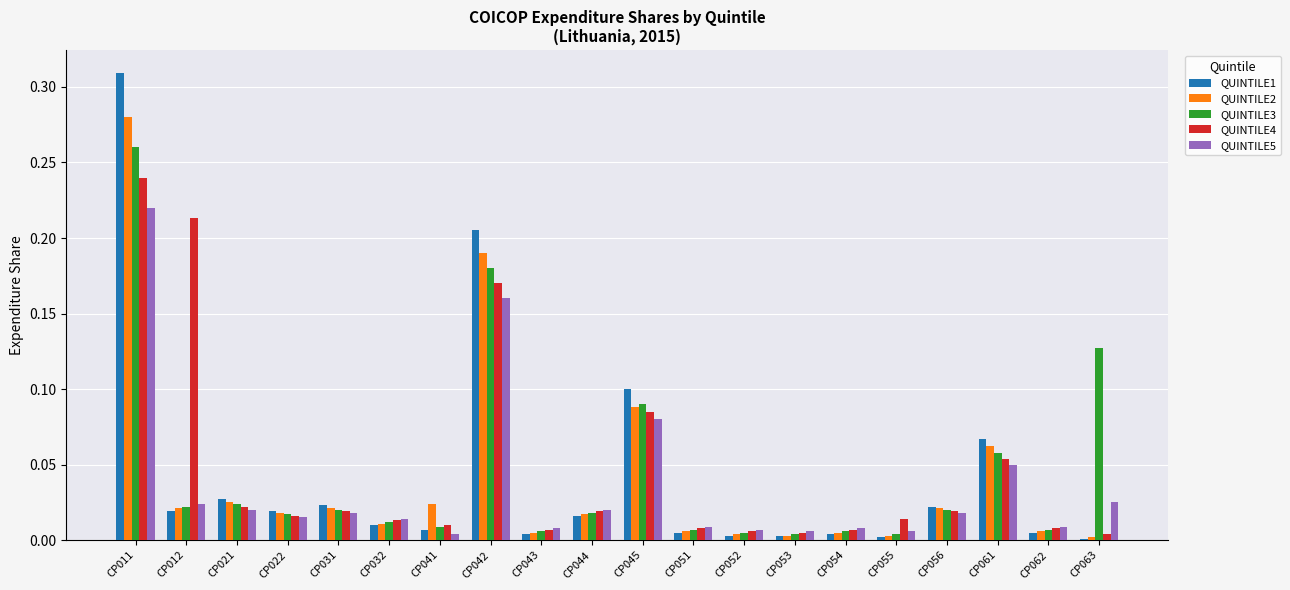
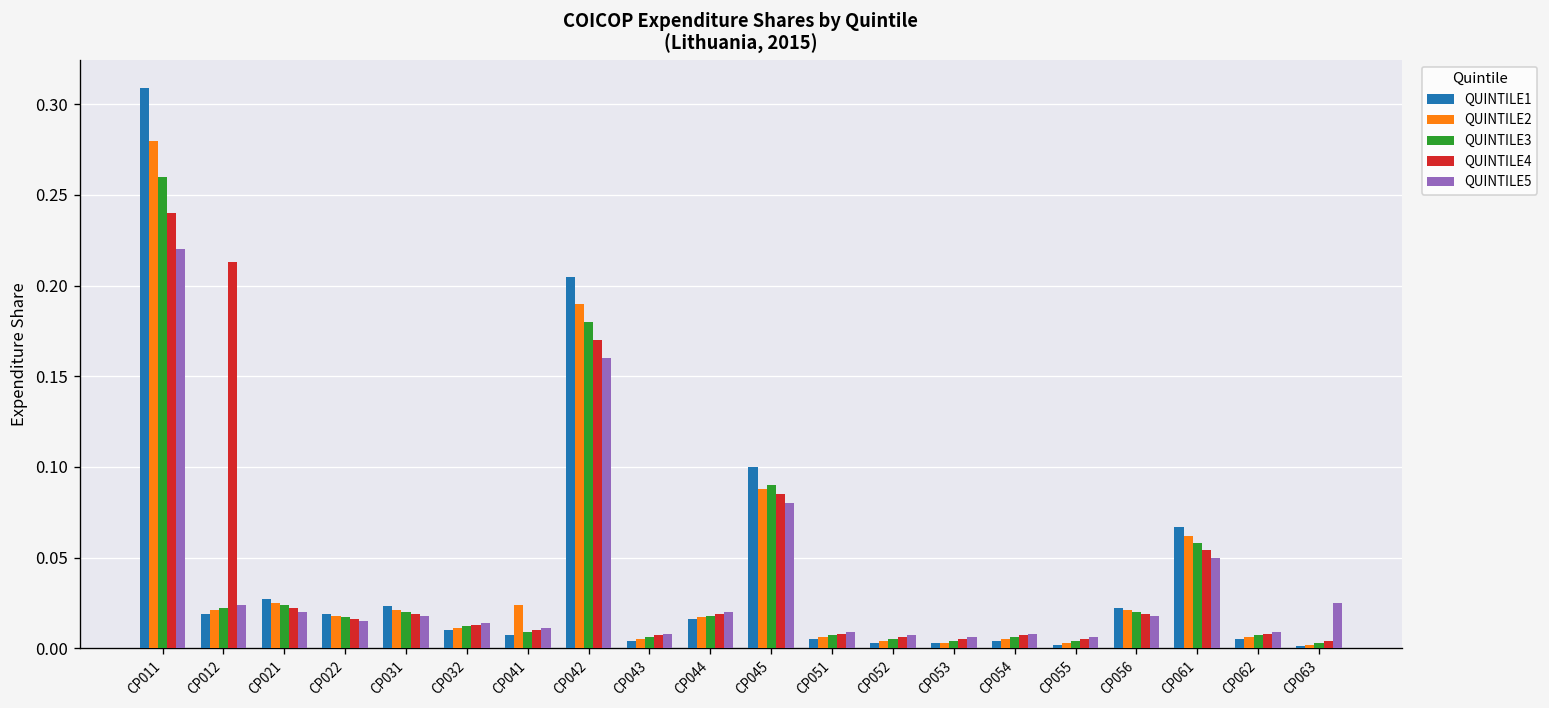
QUINTILE5, CP041: 0.004 -> 0.011
QUINTILE4, CP055: 0.014 -> 0.005
QUINTILE3, CP063: 0.127 -> 0.003
